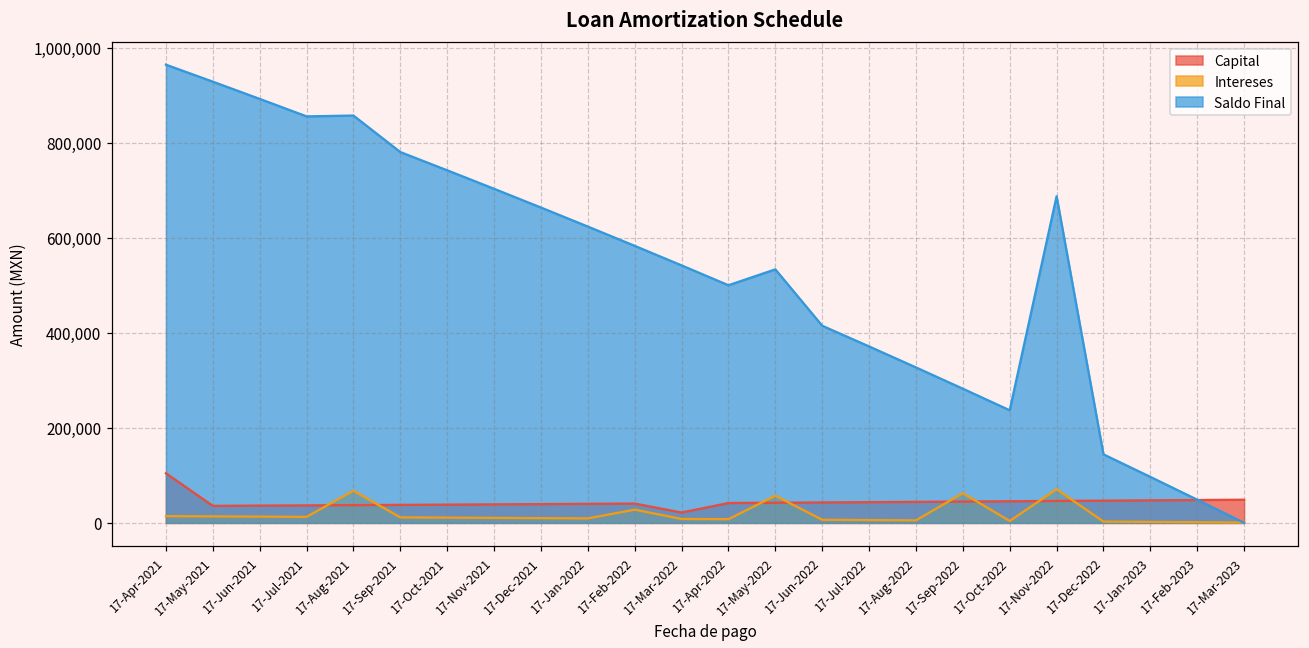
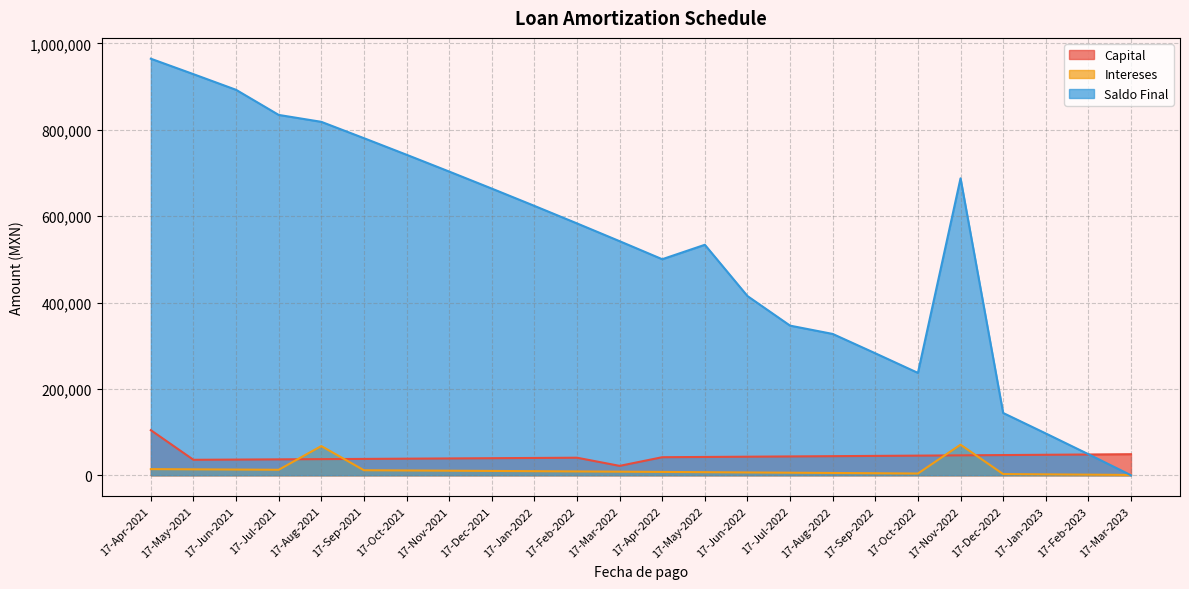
Saldo Final, 17-Jul-2021: 860,000 -> 830,000
Saldo Final, 17-Aug-2021: 860,000 -> 820,000
Intereses, 17-Feb-2022: 30,000 -> 10,000
Intereses, 17-May-2022: 60,000 -> 10,000
Saldo Final, 17-Jul-2022: 370,000 -> 350,000
Intereses, 17-Sep-2022: 60,000 -> 0
